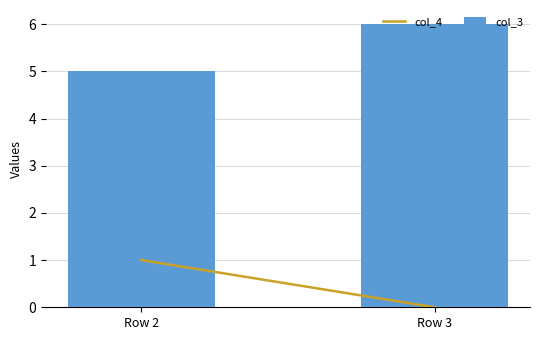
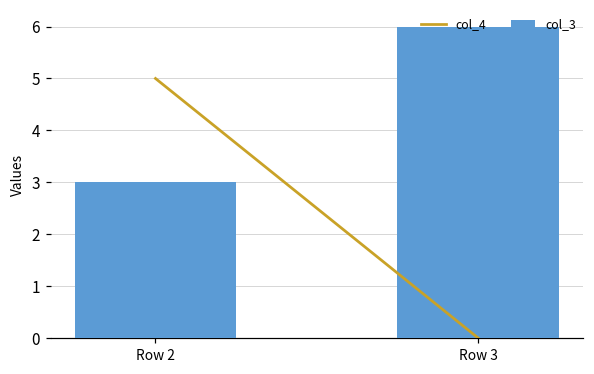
col_3, Row 2: 5 -> 3
col_4, Row 2: 1 -> 5
